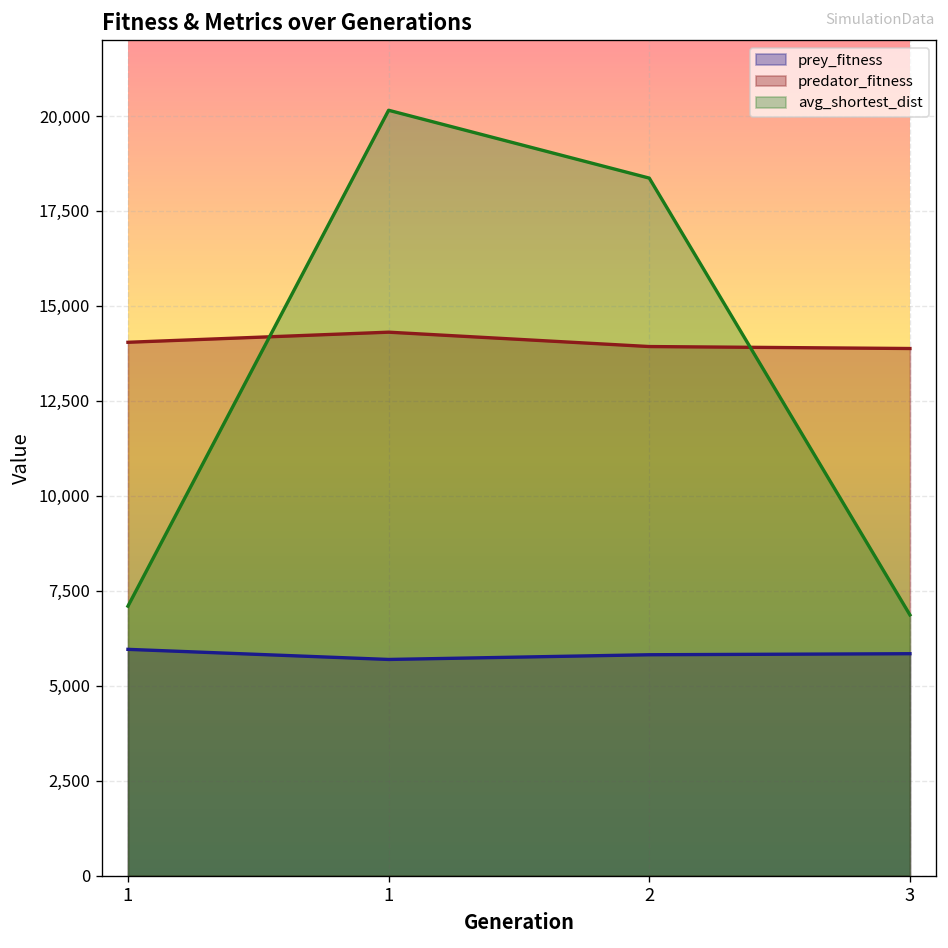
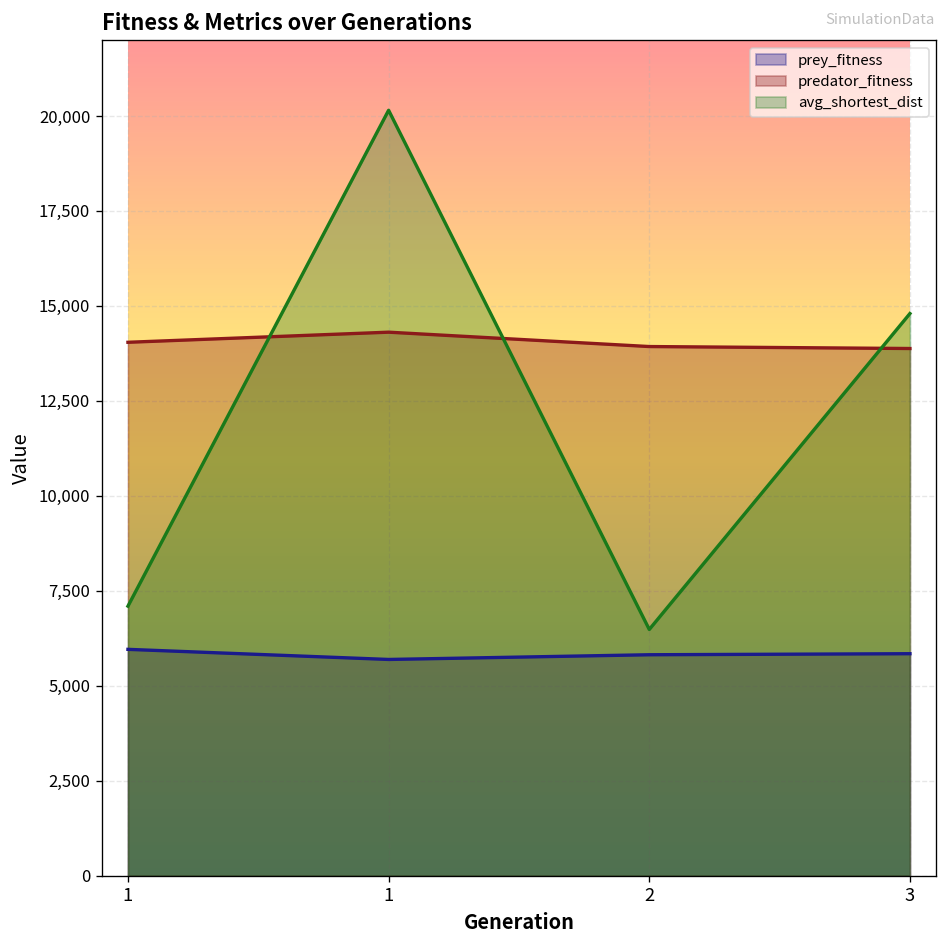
avg_shortest_dist, 2: 18,400 -> 6,500
avg_shortest_dist, 3: 6,900 -> 14,800
